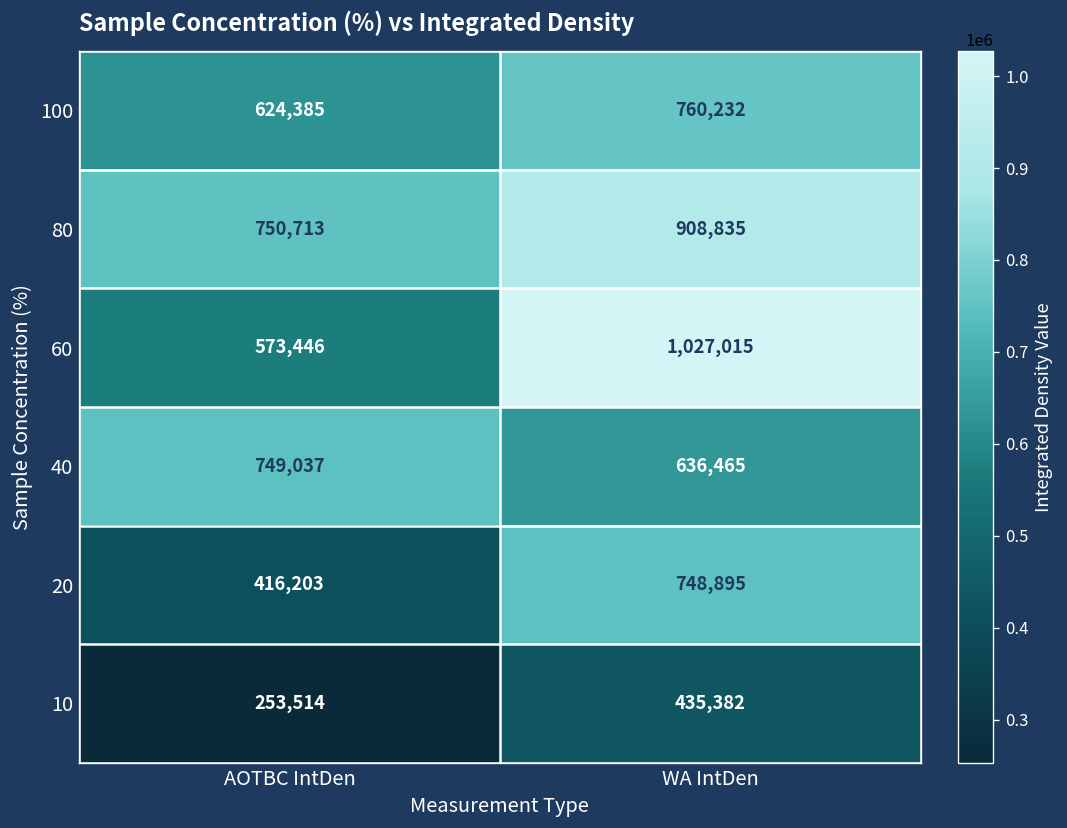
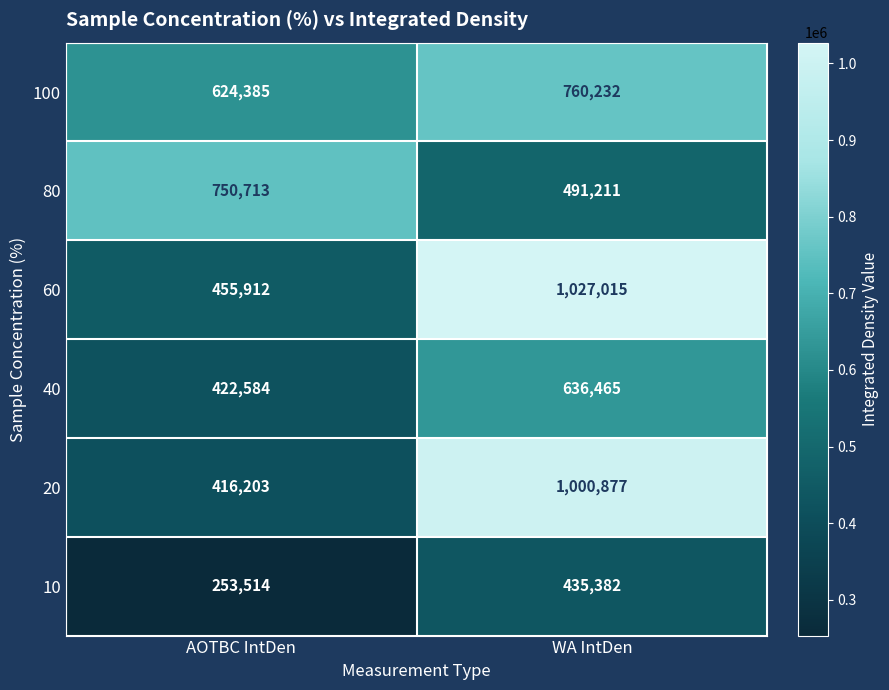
80, WA IntDen: 908,835 -> 491,211
60, AOTBC IntDen: 573,446 -> 455,912
40, AOTBC IntDen: 749,037 -> 422,584
20, WA IntDen: 748,895 -> 1,000,877
